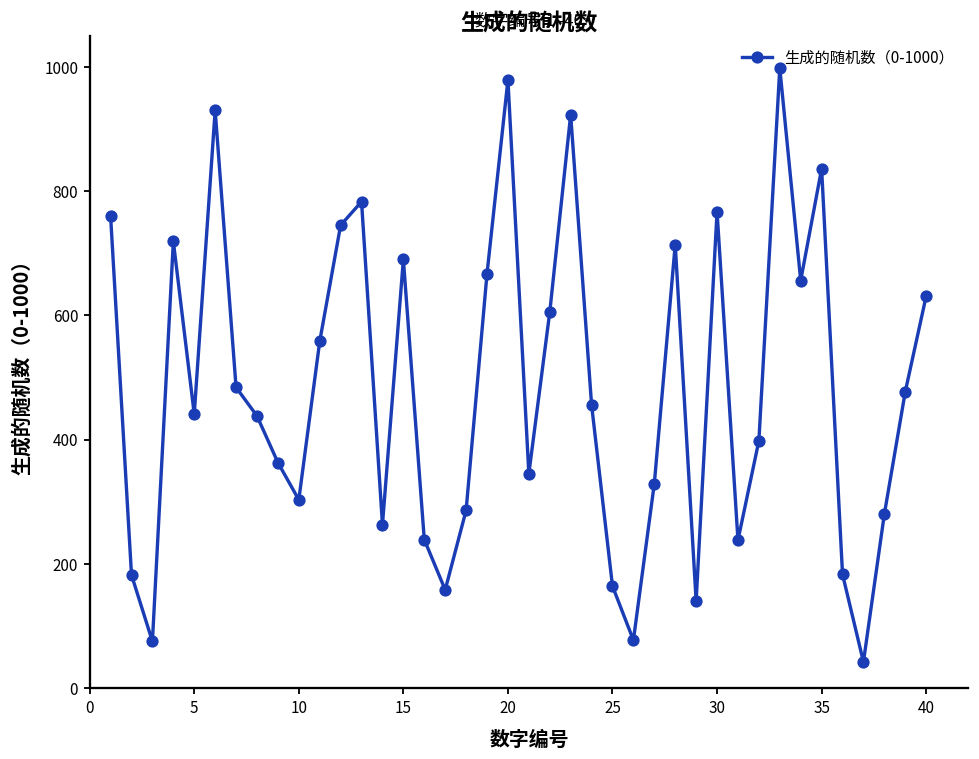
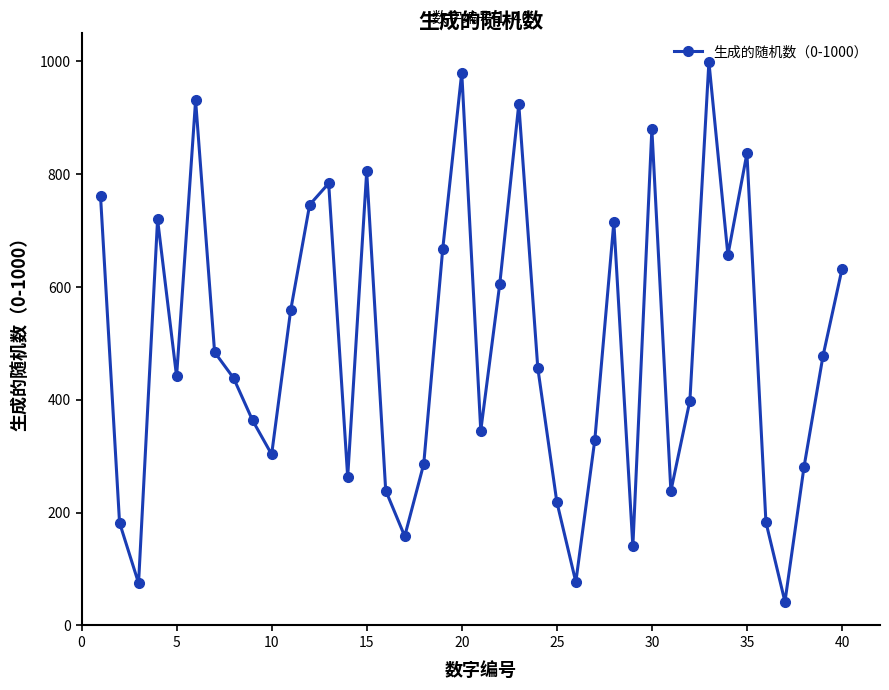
15: 690 -> 800
25: 160 -> 220
30: 770 -> 880
